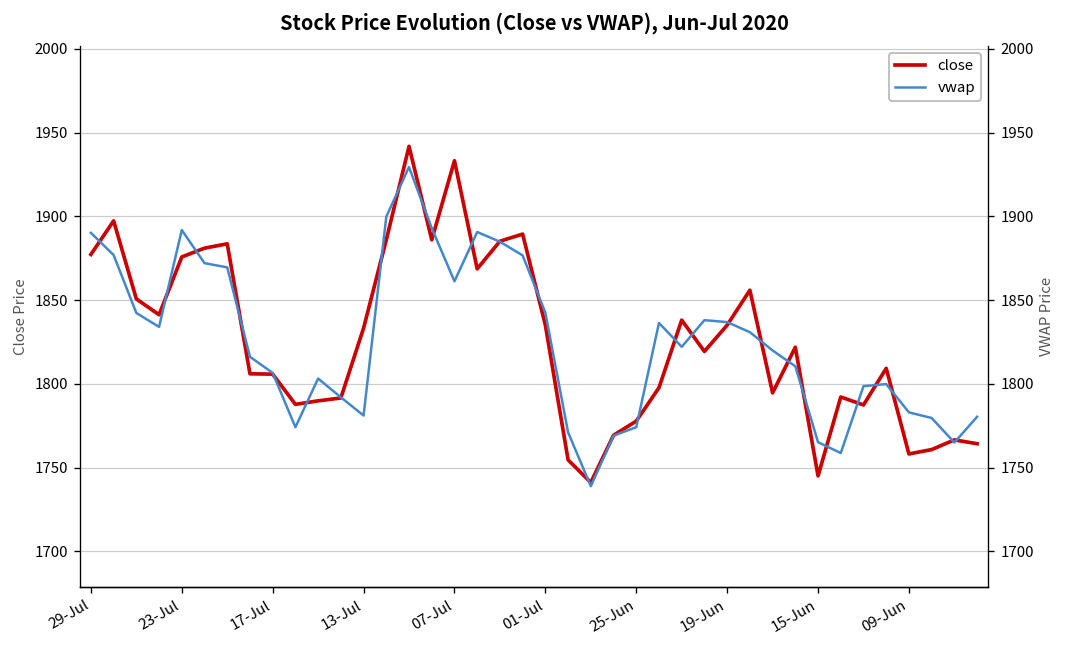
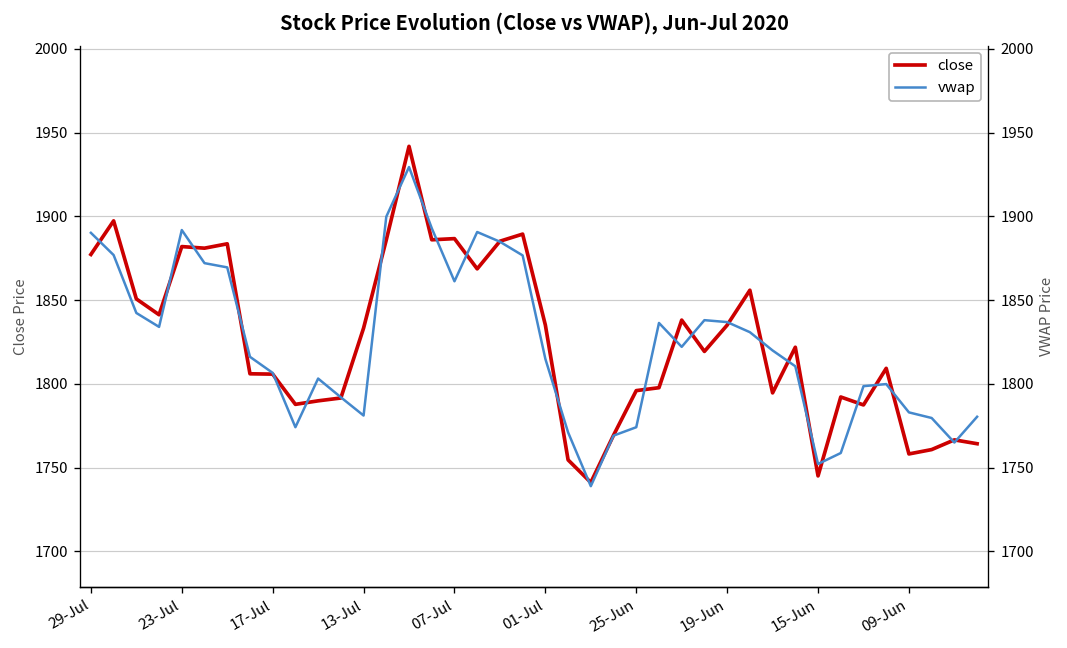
close, 23-Jul: 1876 -> 1882
close, 07-Jul: 1933 -> 1887
vwap, 01-Jul: 1843 -> 1815
close, 25-Jun: 1778 -> 1796
vwap, 15-Jun: 1765 -> 1752
